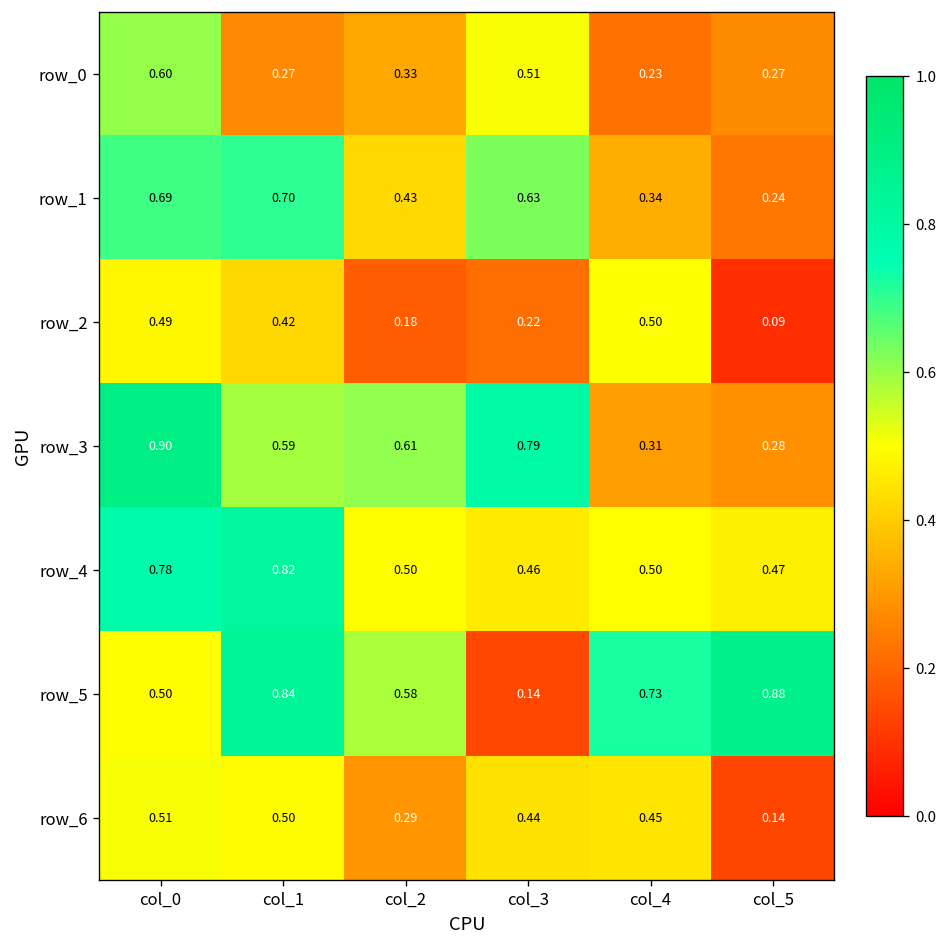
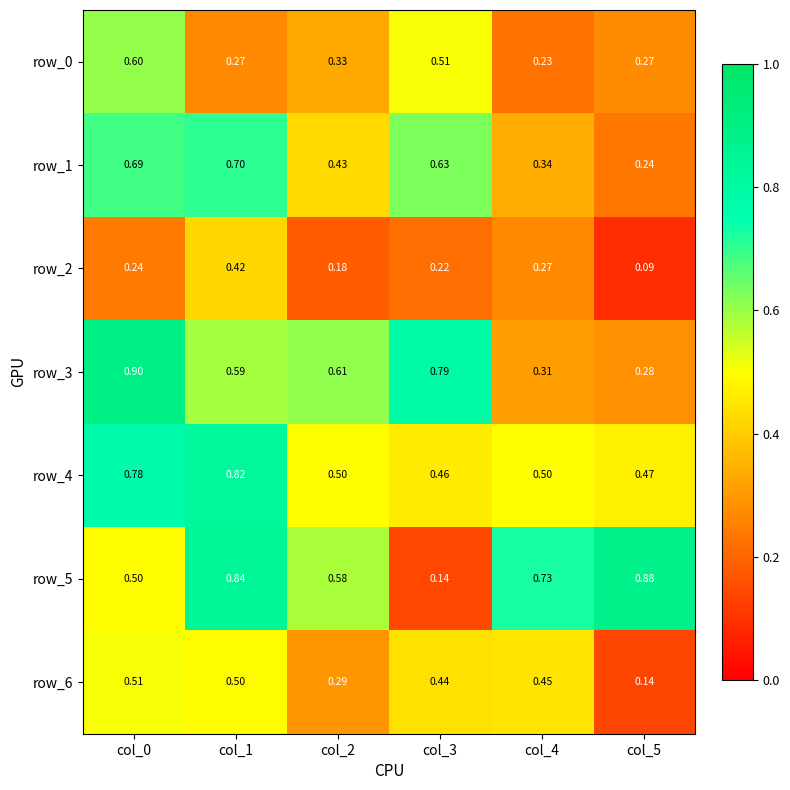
row_2, col_0: 0.49 -> 0.24
row_2, col_4: 0.50 -> 0.27
